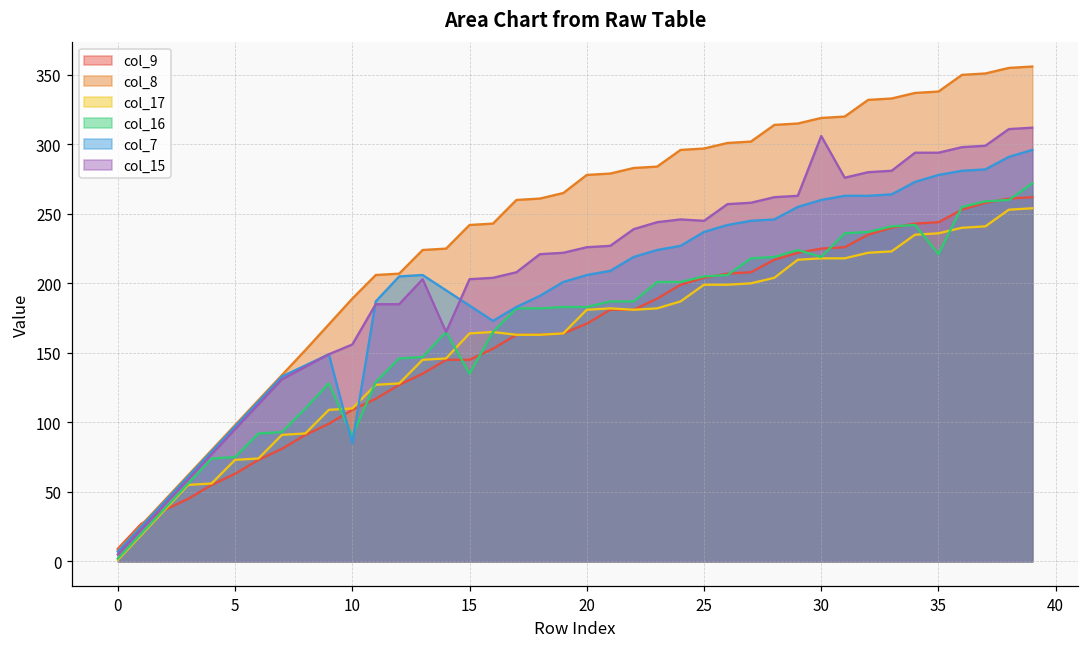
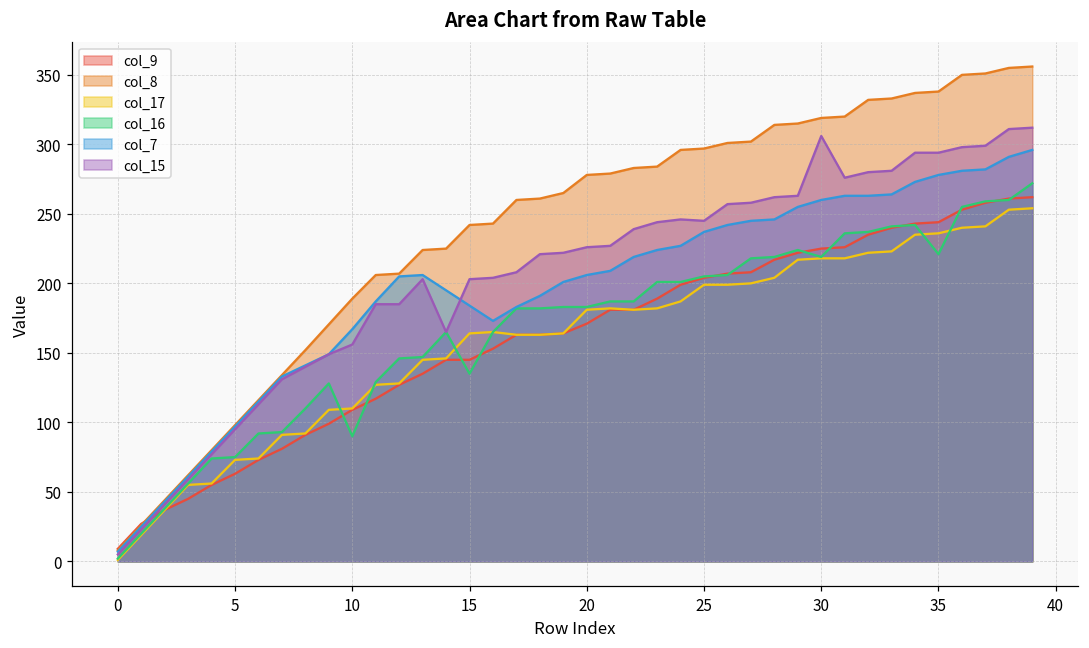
col_7, 10: 85 -> 167
